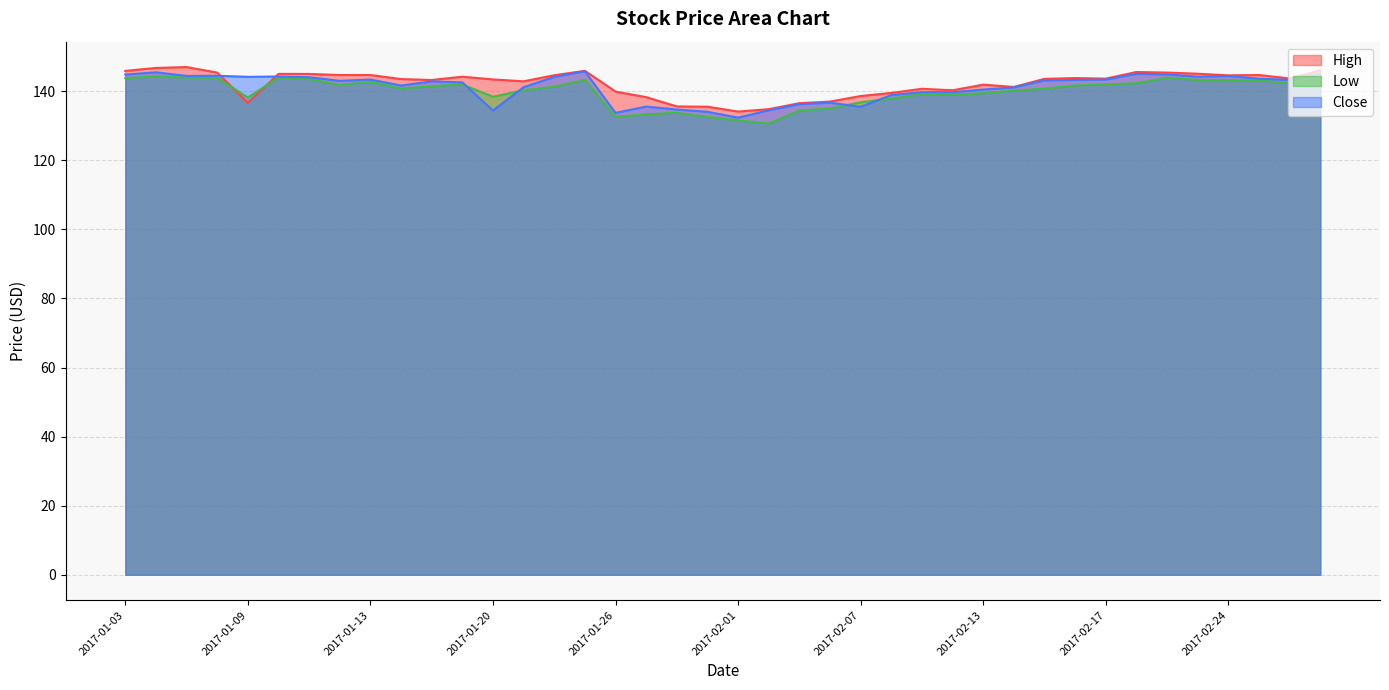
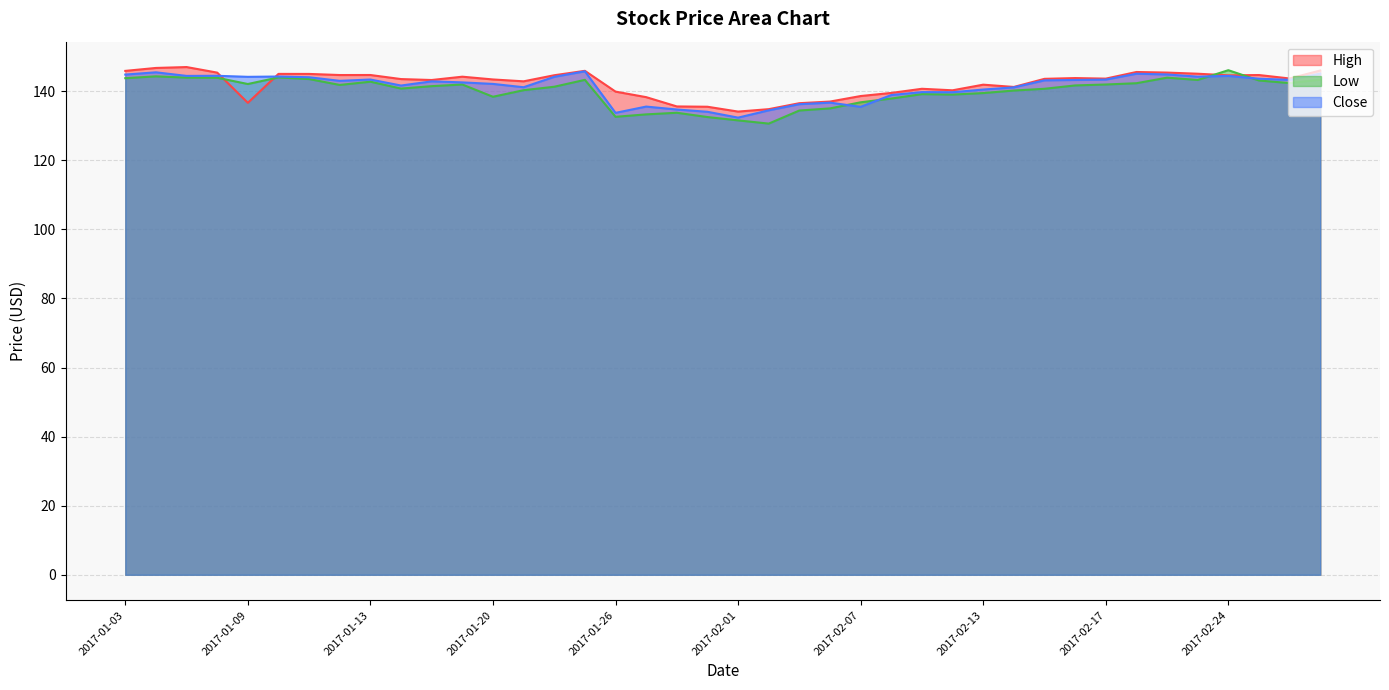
Low, 2017-01-09: 138 -> 142
Close, 2017-01-20: 134 -> 142
Low, 2017-02-24: 143 -> 146
